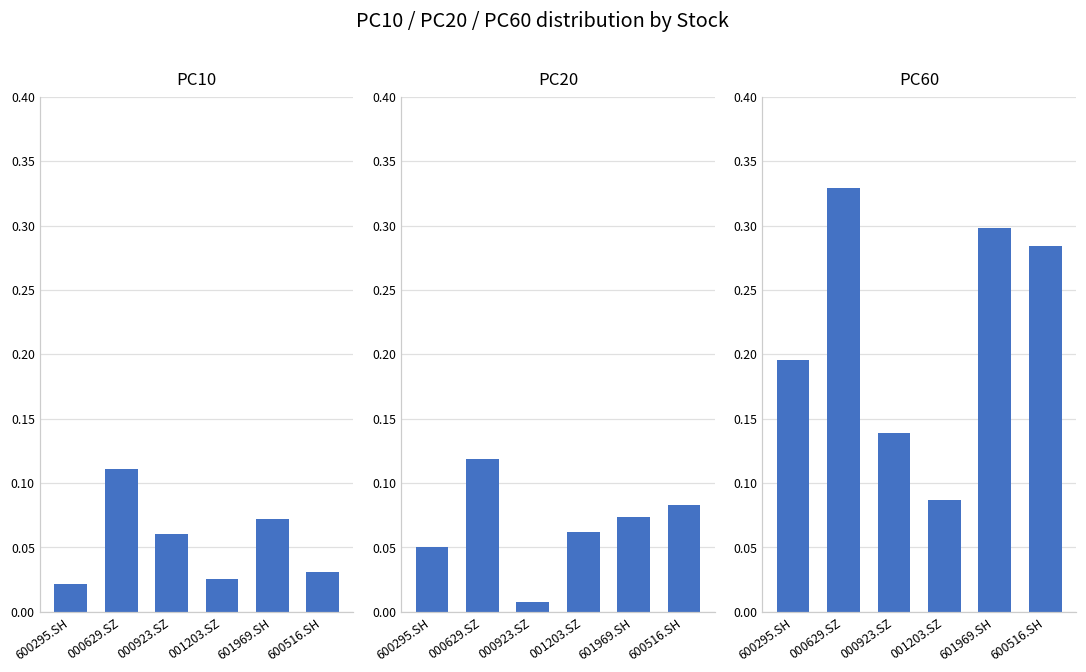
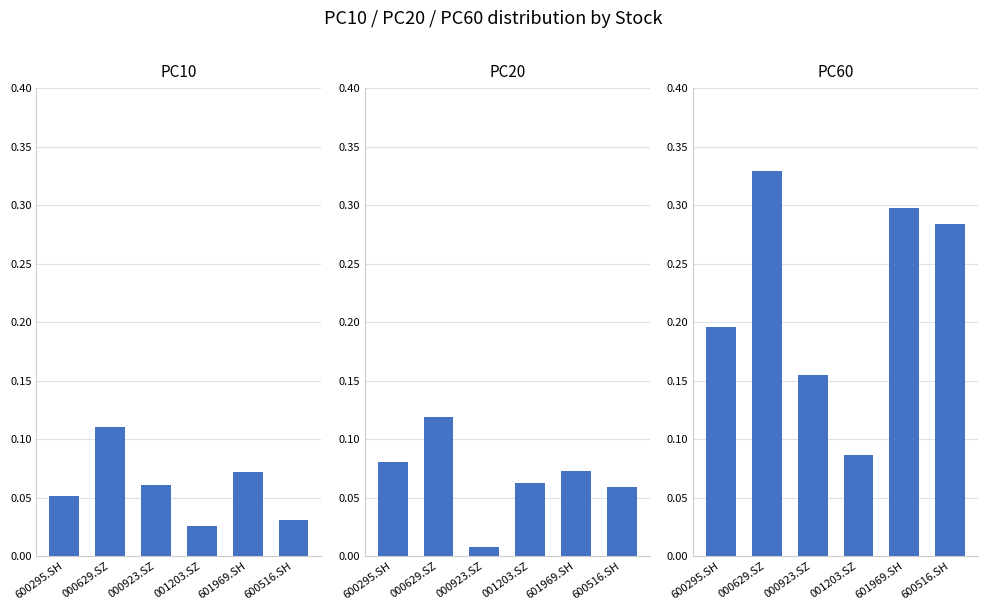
PC10, 600295.SH: 0.022 -> 0.052
PC20, 600295.SH: 0.050 -> 0.080
PC20, 600516.SH: 0.083 -> 0.059
PC60, 000923.SZ: 0.139 -> 0.155
